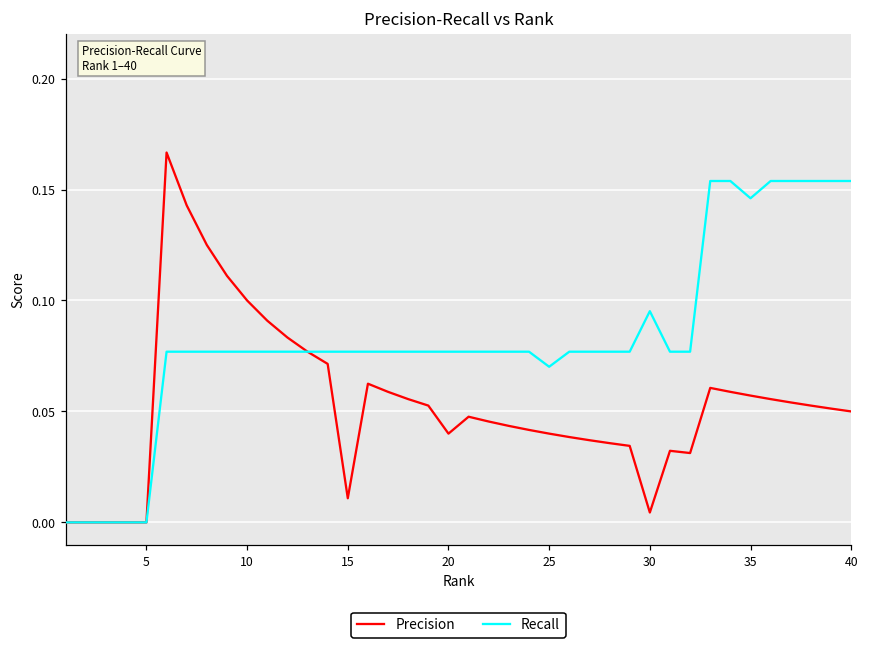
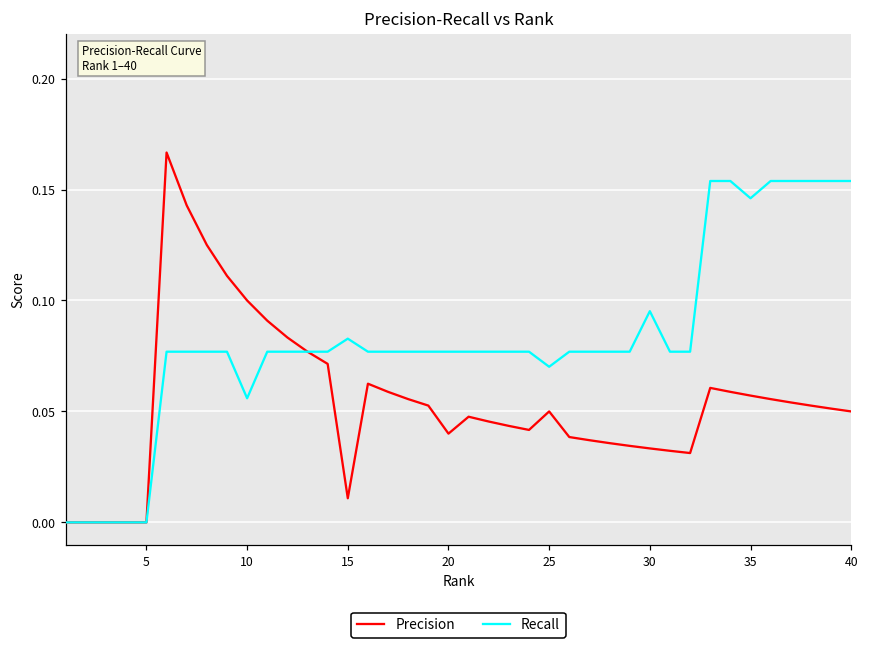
Recall, 10: 0.077 -> 0.056
Recall, 15: 0.077 -> 0.083
Precision, 25: 0.04 -> 0.05
Precision, 30: 0.004 -> 0.033
